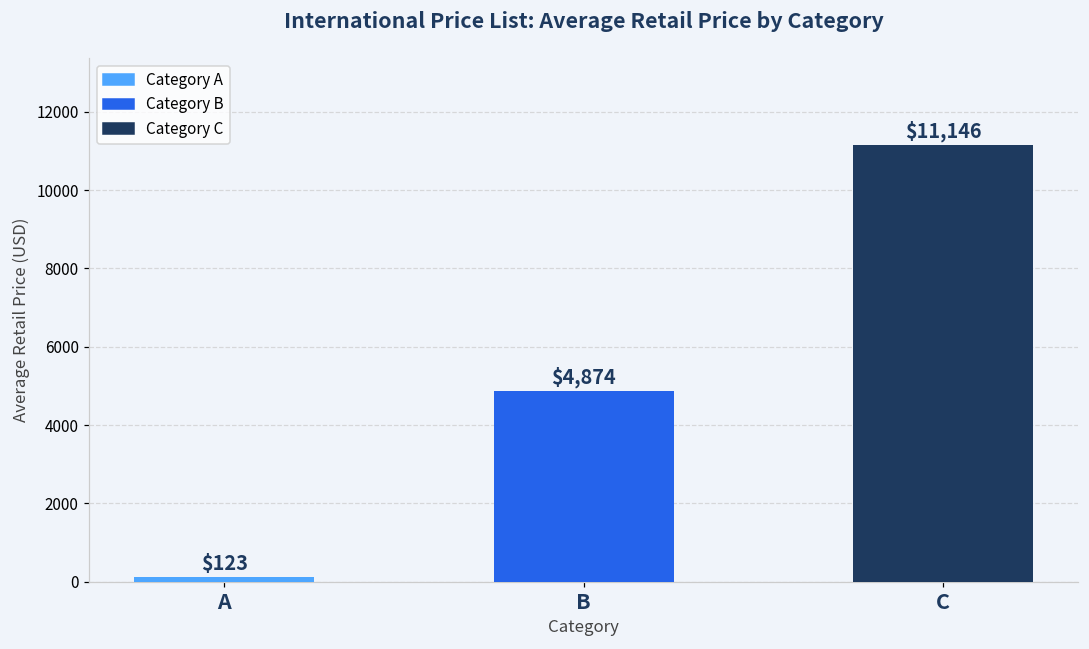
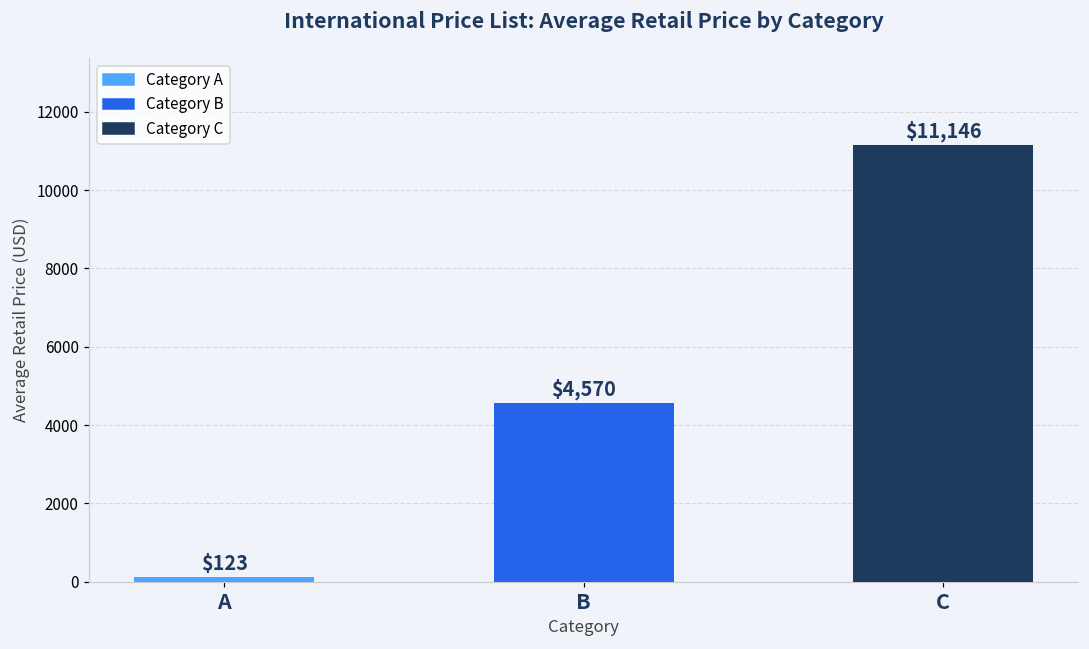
B: $4,874 -> $4,570
